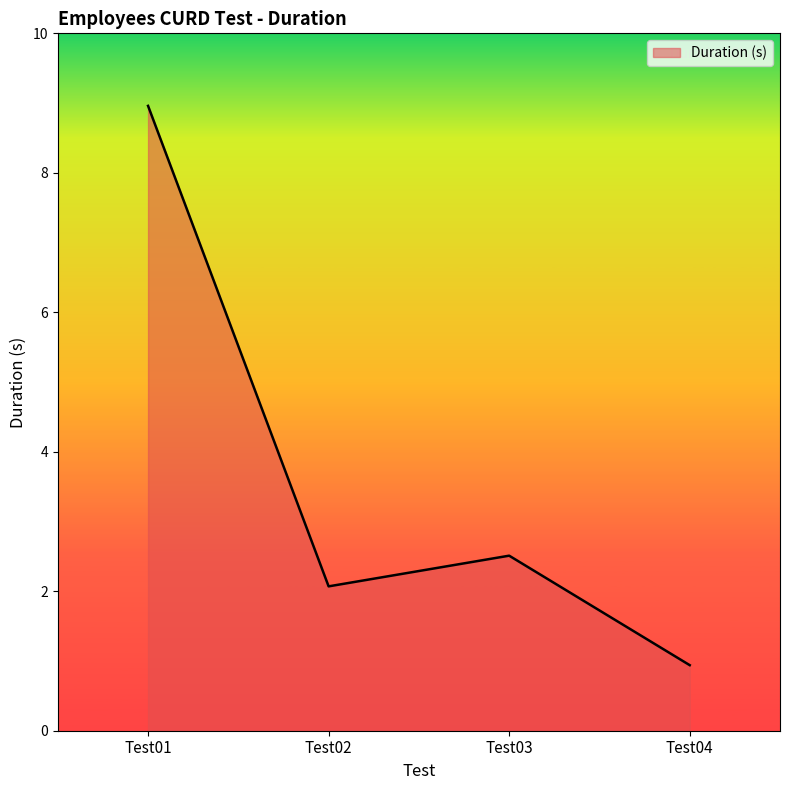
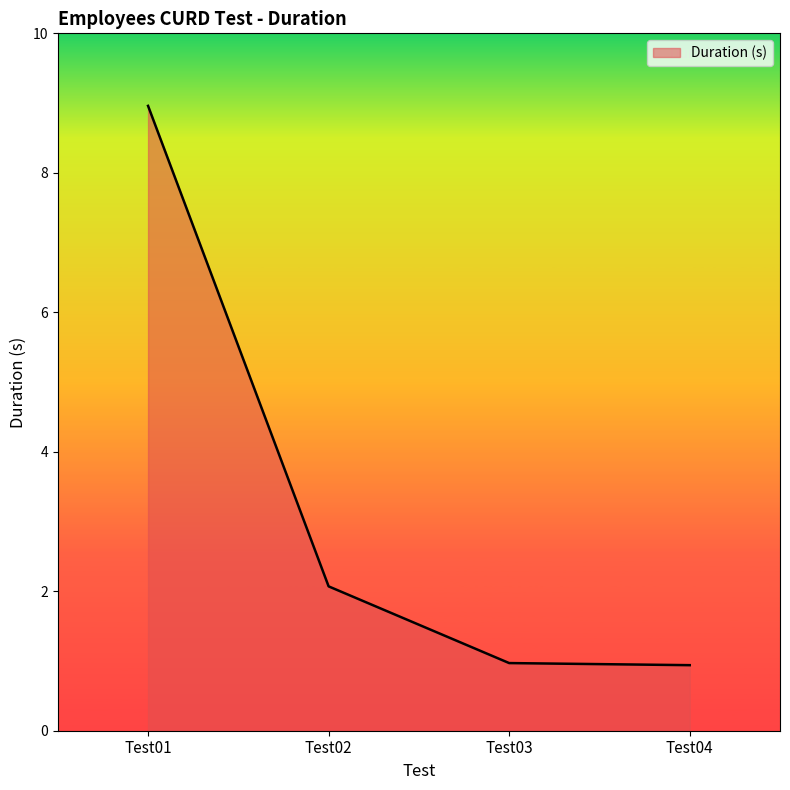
Test03: 2.5 -> 1.0
